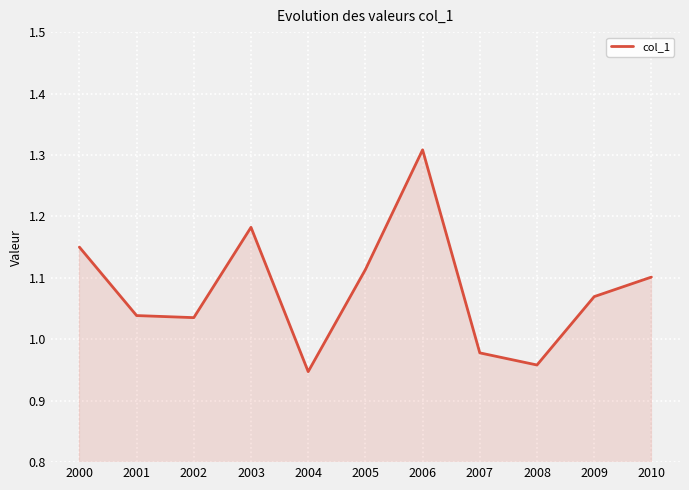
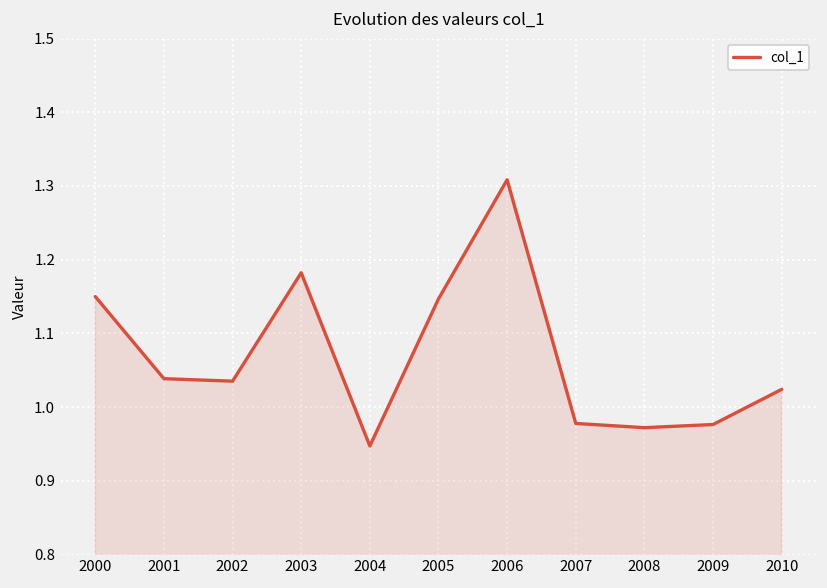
2005: 1.11 -> 1.15
2008: 0.96 -> 0.97
2009: 1.07 -> 0.98
2010: 1.10 -> 1.02
